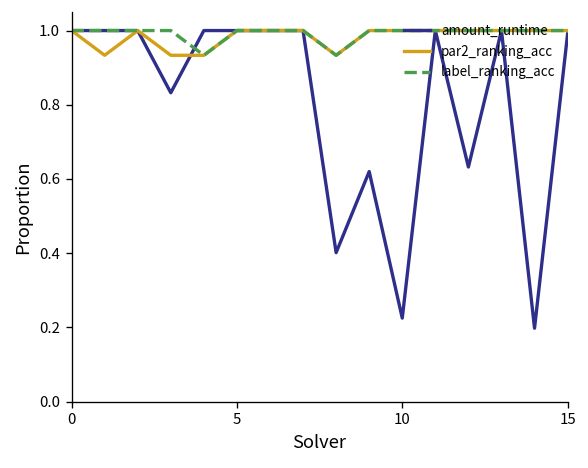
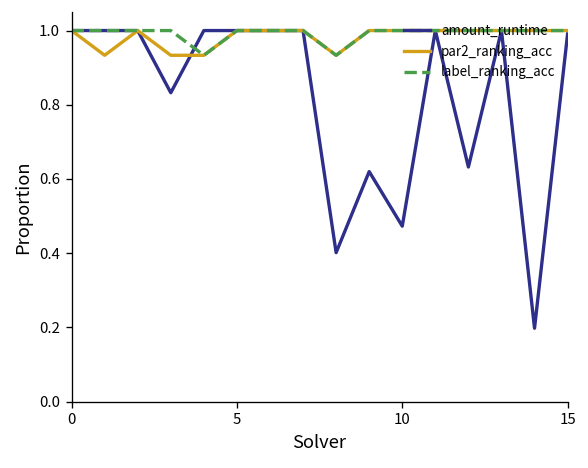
amount_runtime, 10: 0.23 -> 0.47
